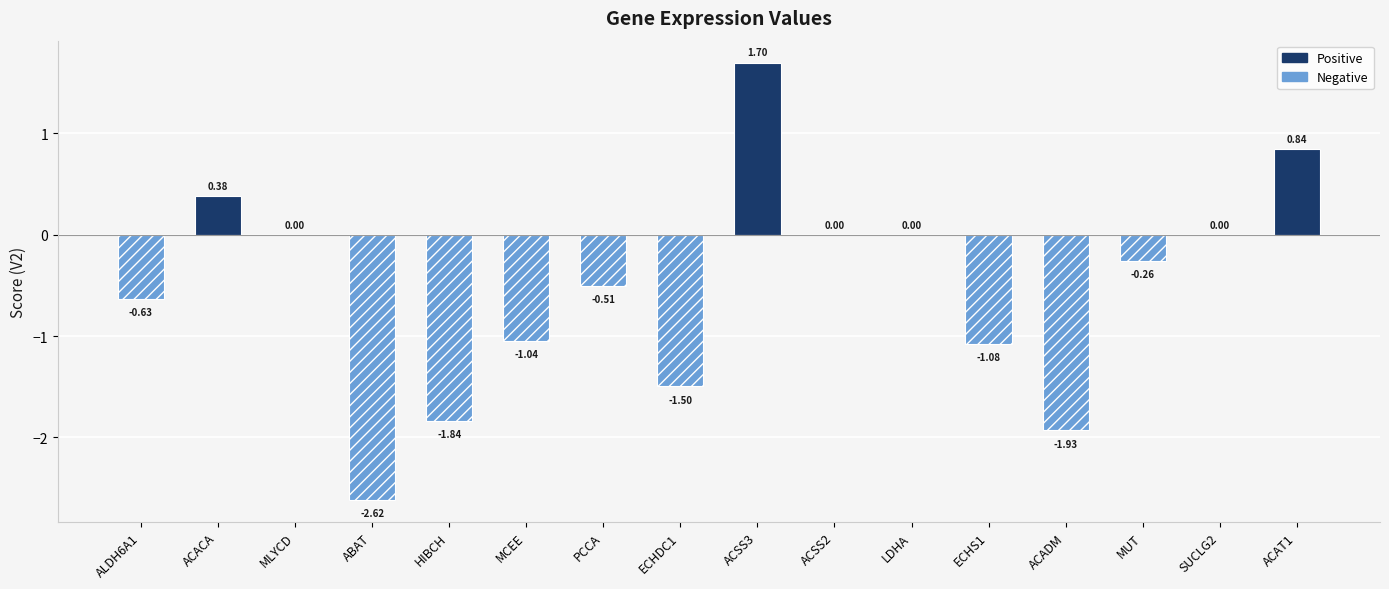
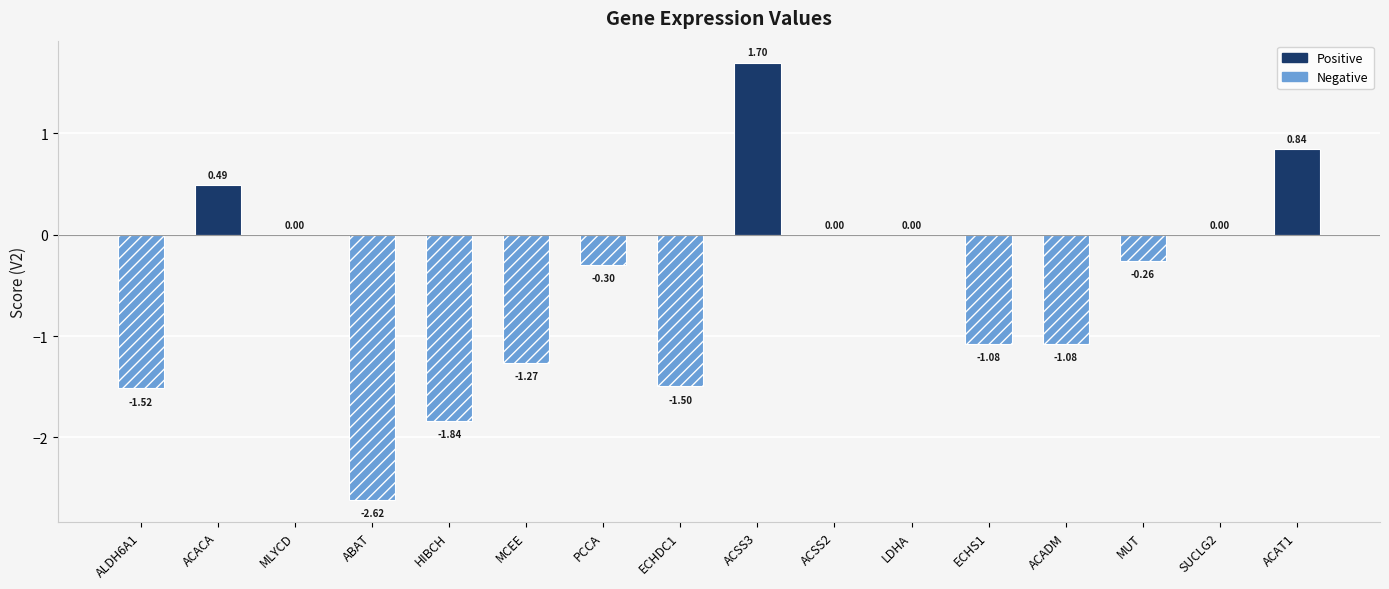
ALDH6A1: -0.63 -> -1.52
ACACA: 0.38 -> 0.49
MCEE: -1.04 -> -1.27
PCCA: -0.51 -> -0.30
ACADM: -1.93 -> -1.08
